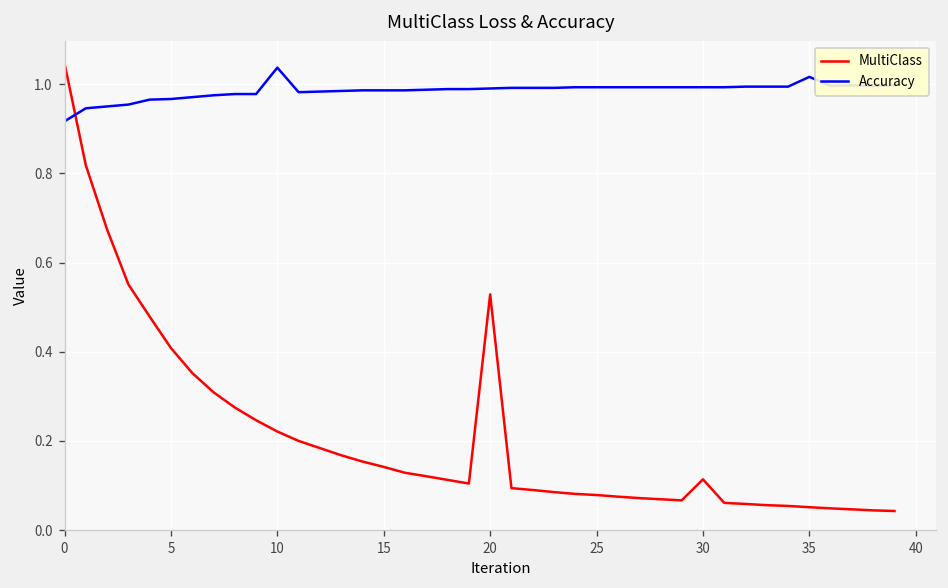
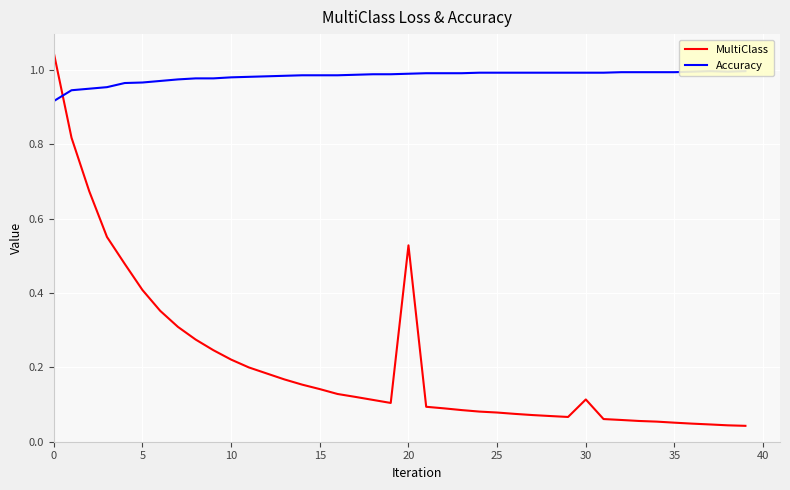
Accuracy, 10: 1.04 -> 0.98
Accuracy, 35: 1.02 -> 0.99
